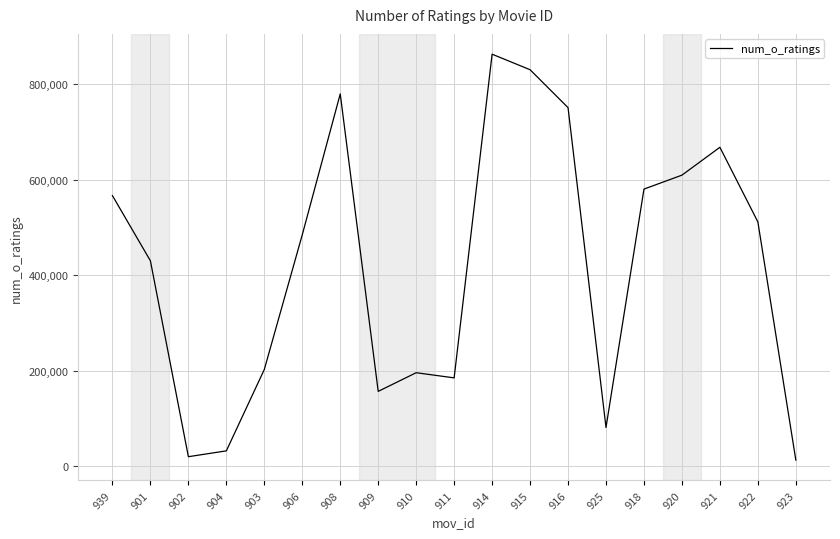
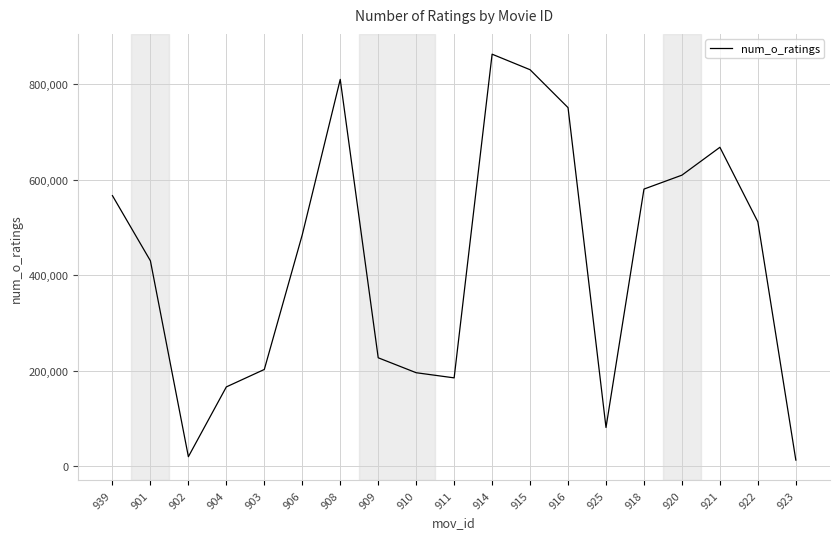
904: 30,000 -> 170,000
908: 780,000 -> 810,000
909: 160,000 -> 230,000
